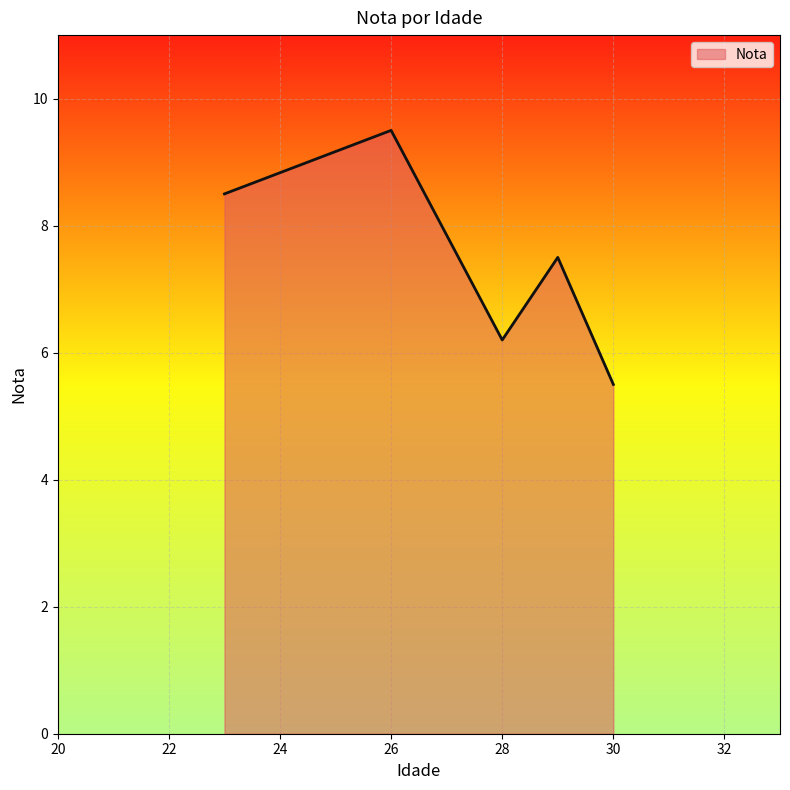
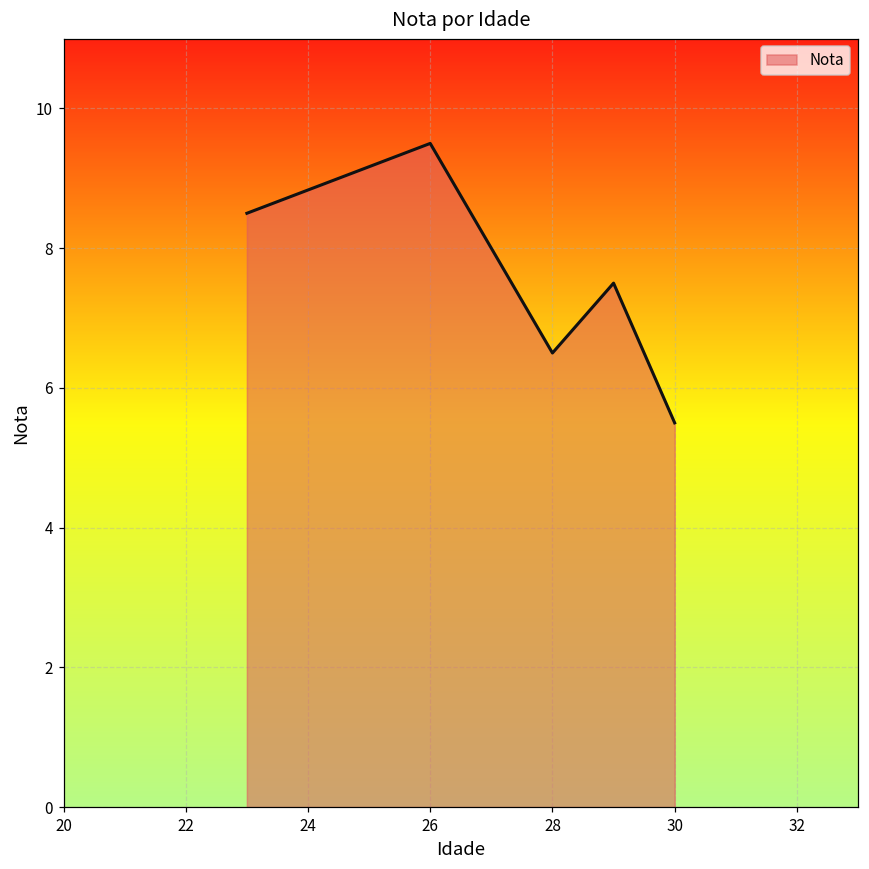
28: 6.2 -> 6.5
